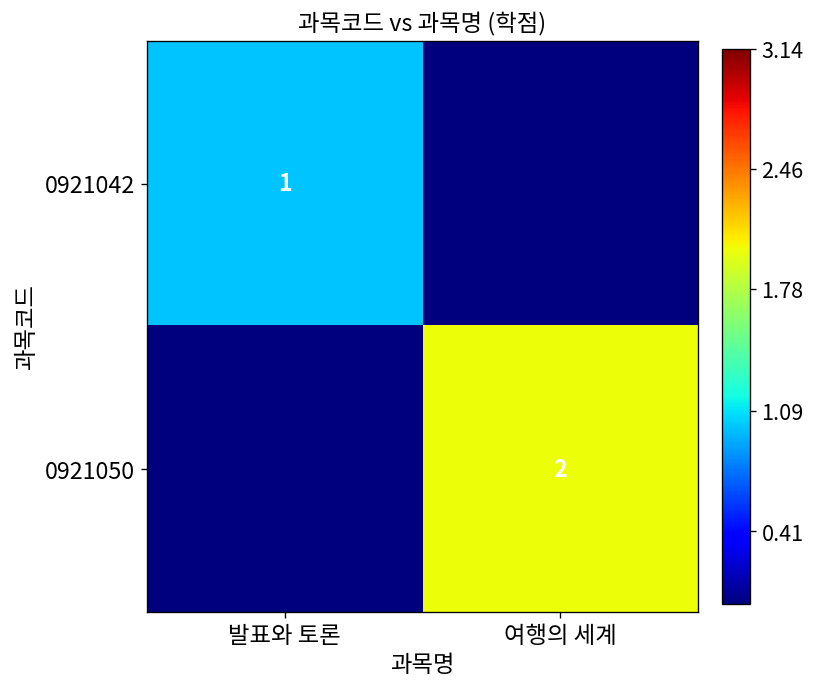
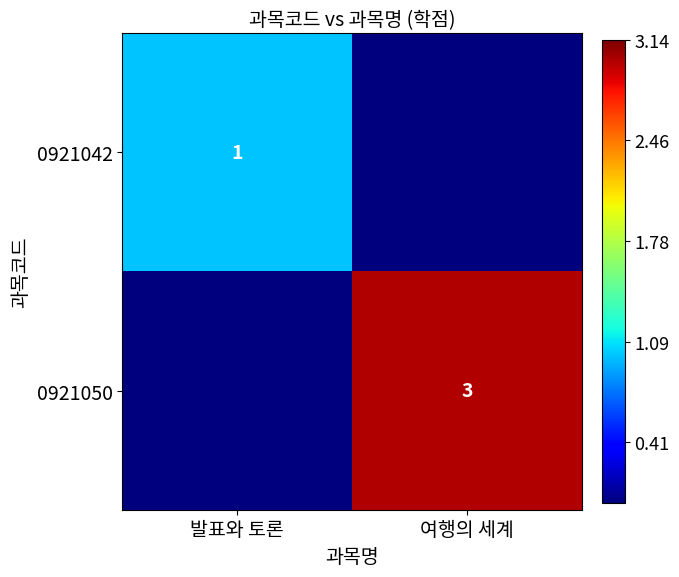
0921050, 여행의 세계: 2 -> 3
